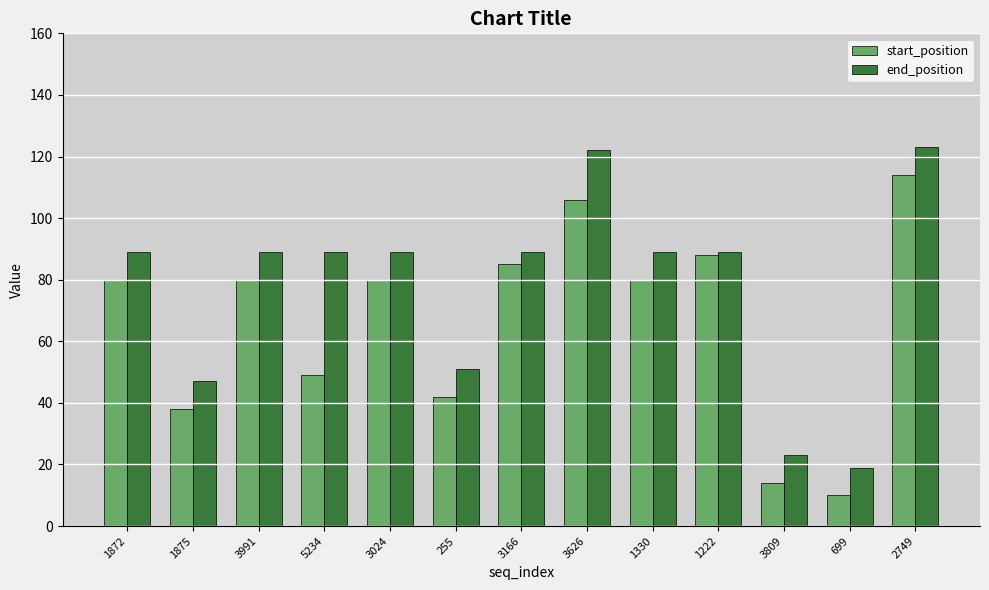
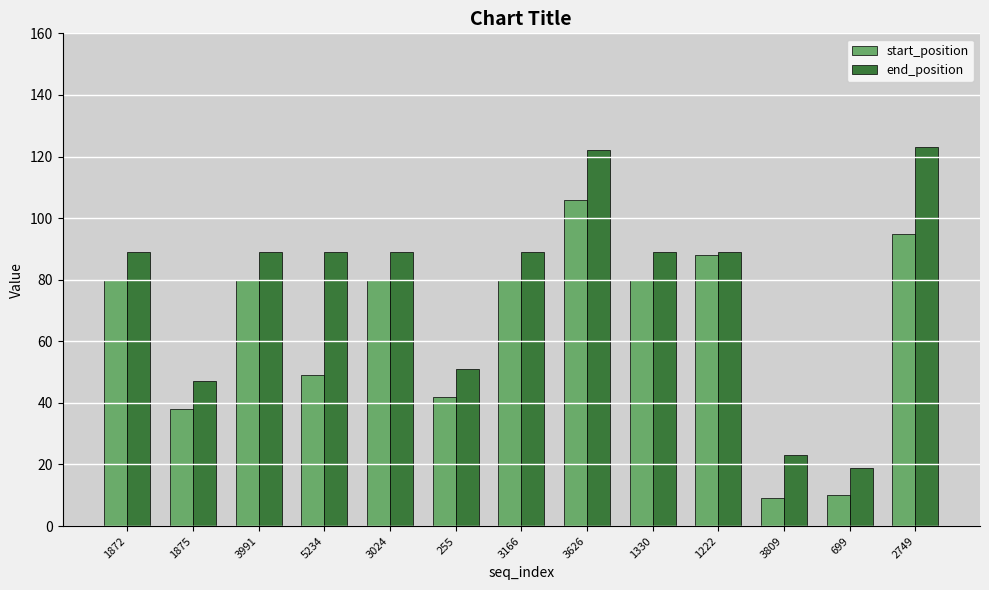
start_position, 3166: 85 -> 80
start_position, 3809: 14 -> 9
start_position, 2749: 114 -> 95
